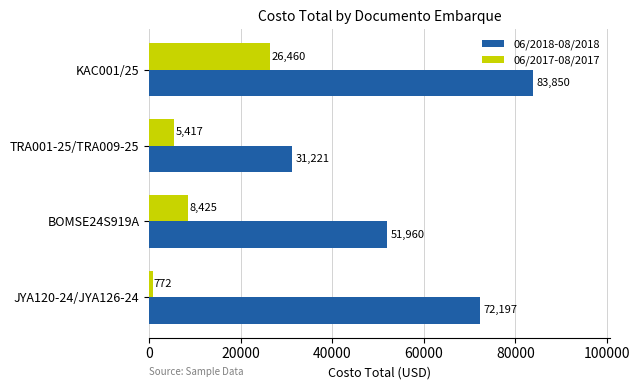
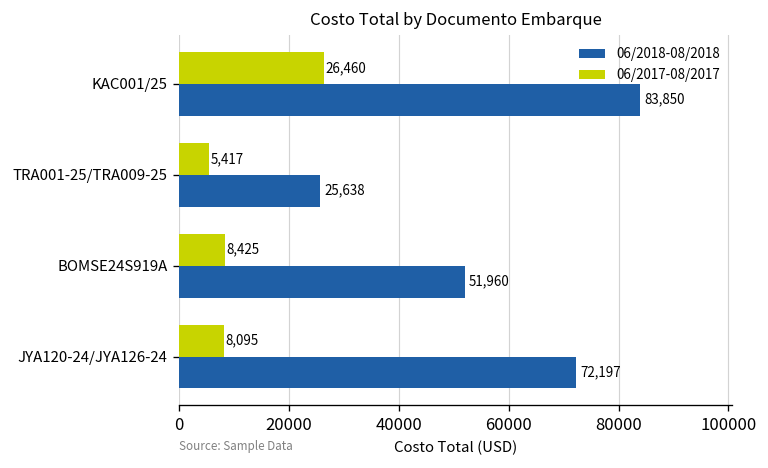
06/2018-08/2018, TRA001-25/TRA009-25: 31,221 -> 25,638
06/2017-08/2017, JYA120-24/JYA126-24: 772 -> 8,095
